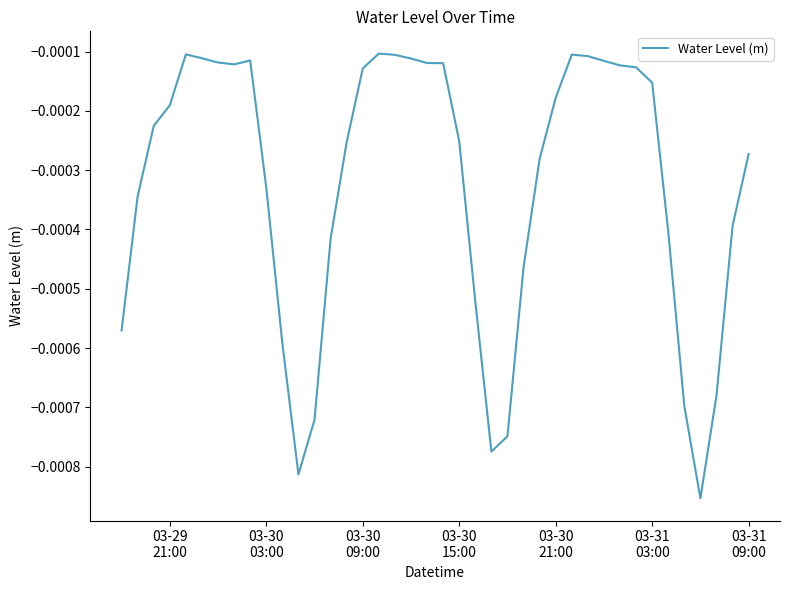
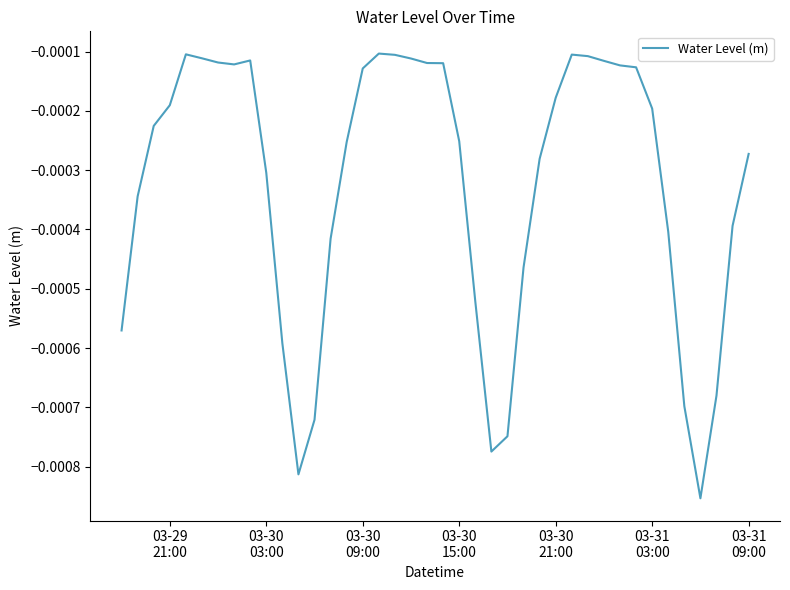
03-30 03:00: -0.00033 -> -0.00030
03-31 03:00: -0.00015 -> -0.00020
